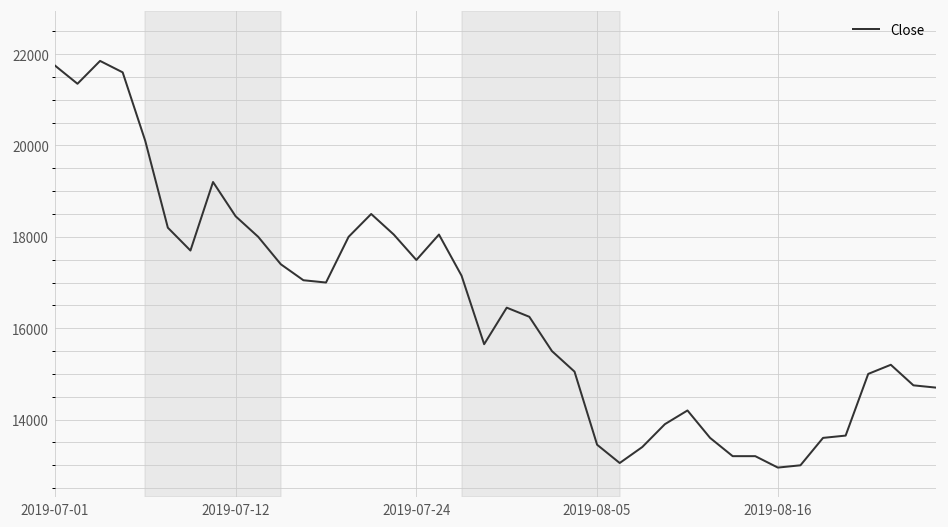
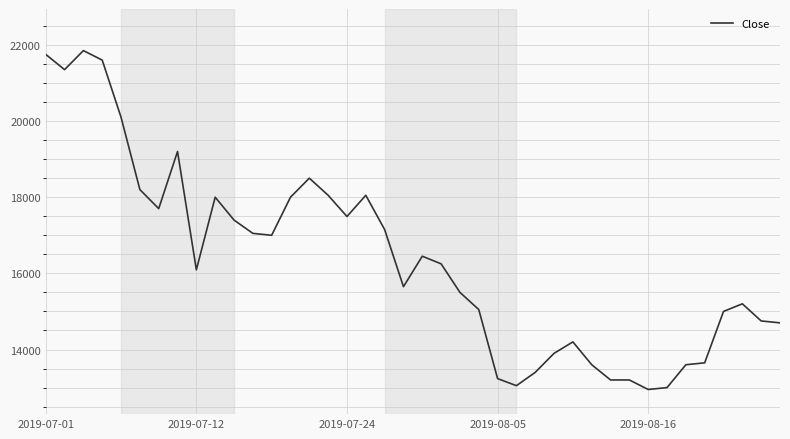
2019-07-12: 18500 -> 16100
2019-08-05: 13500 -> 13200
